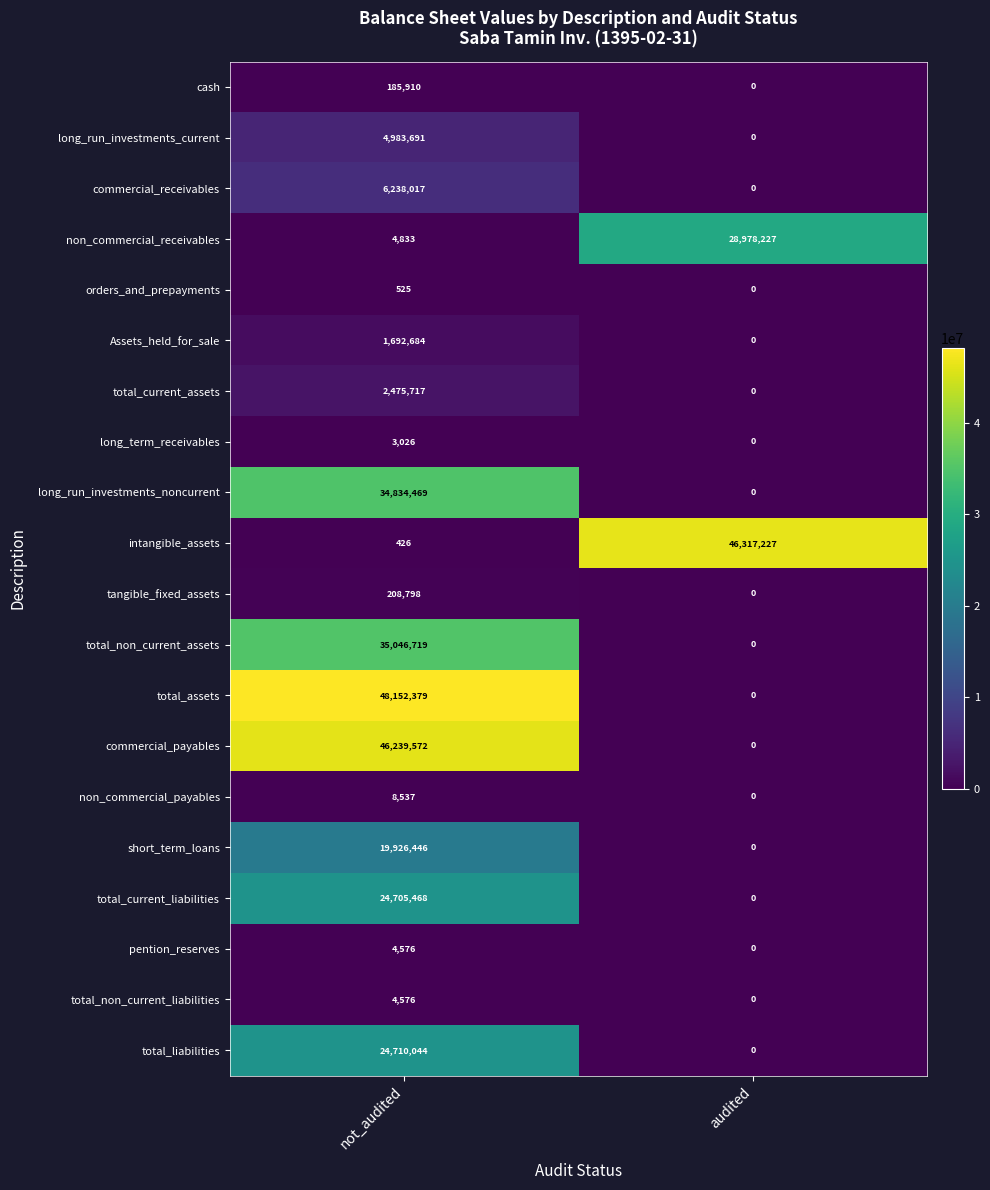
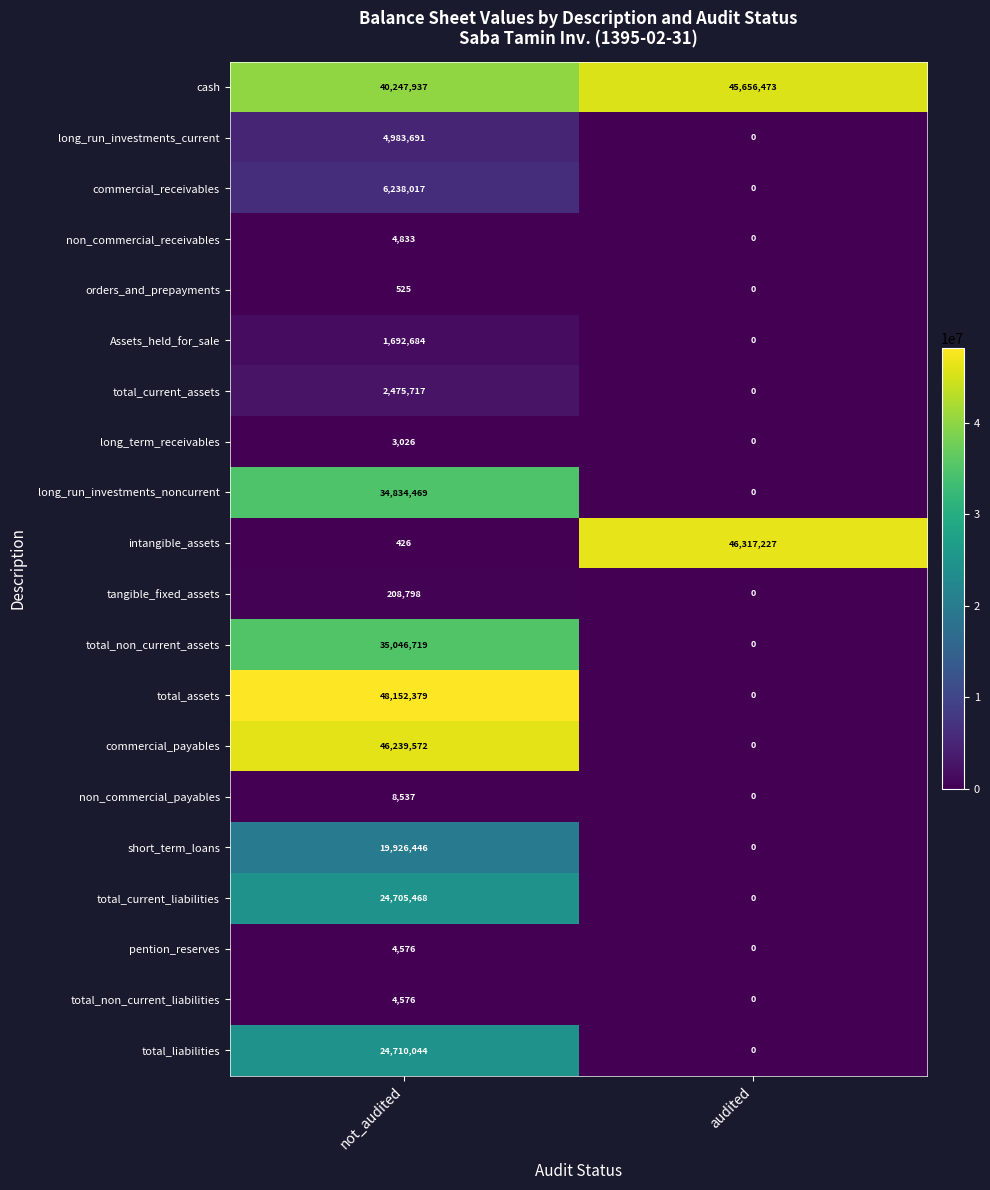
cash, not_audited: 185,910 -> 40,247,937
cash, audited: 0 -> 45,656,473
non_commercial_receivables, audited: 28,978,227 -> 0
